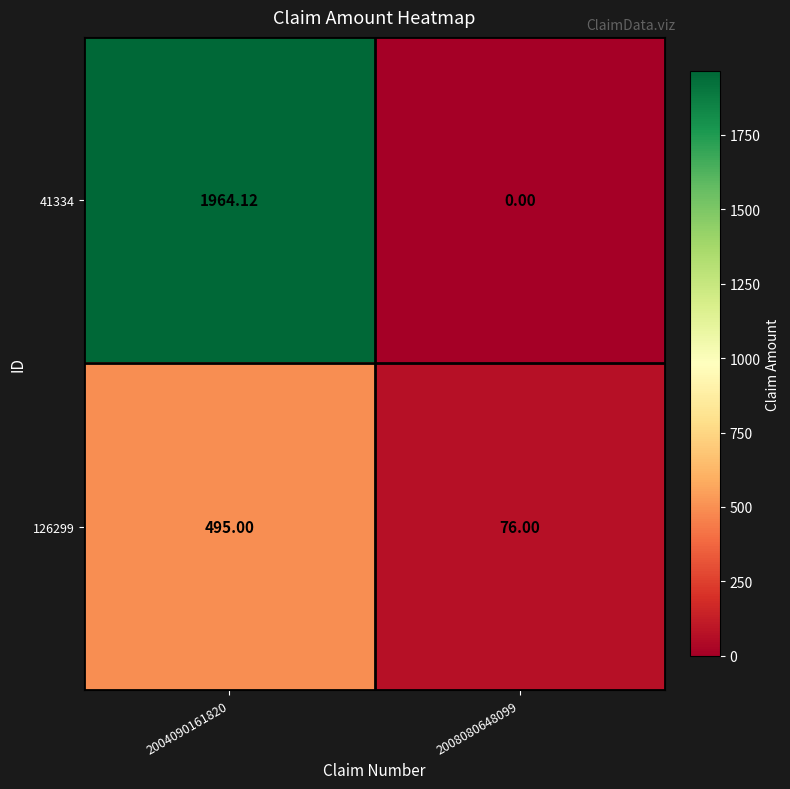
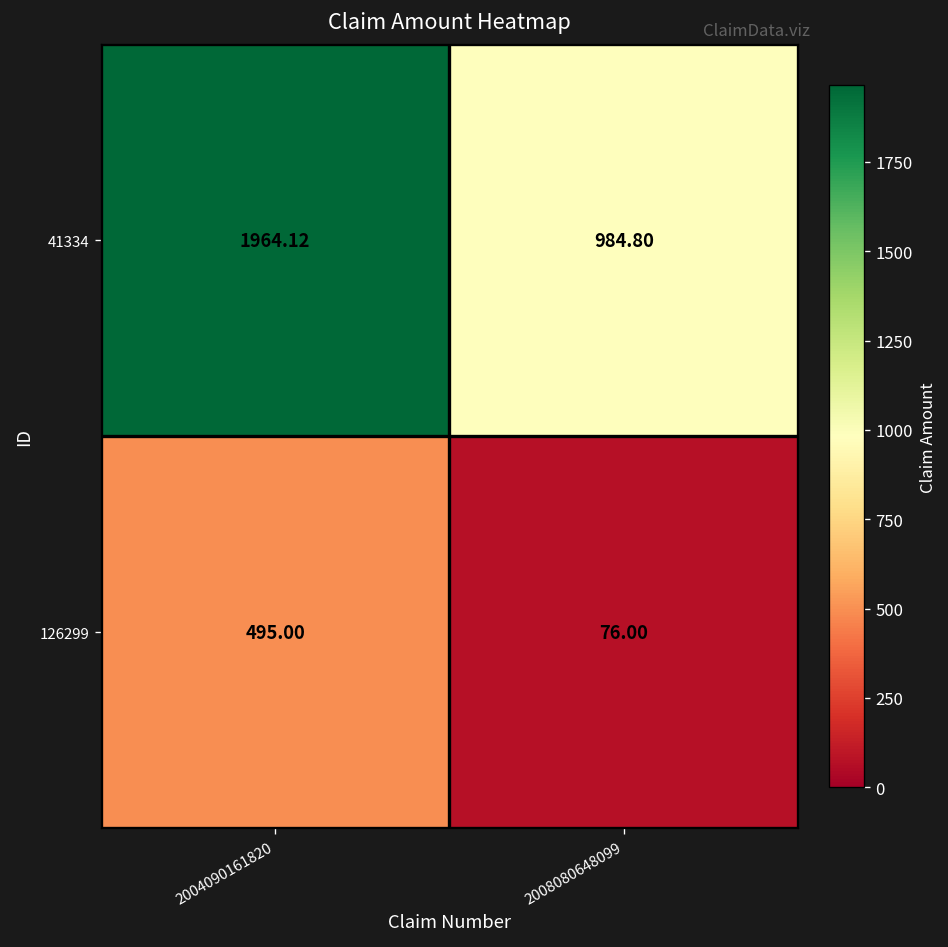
41334, 2008080648099: 0.00 -> 984.80
